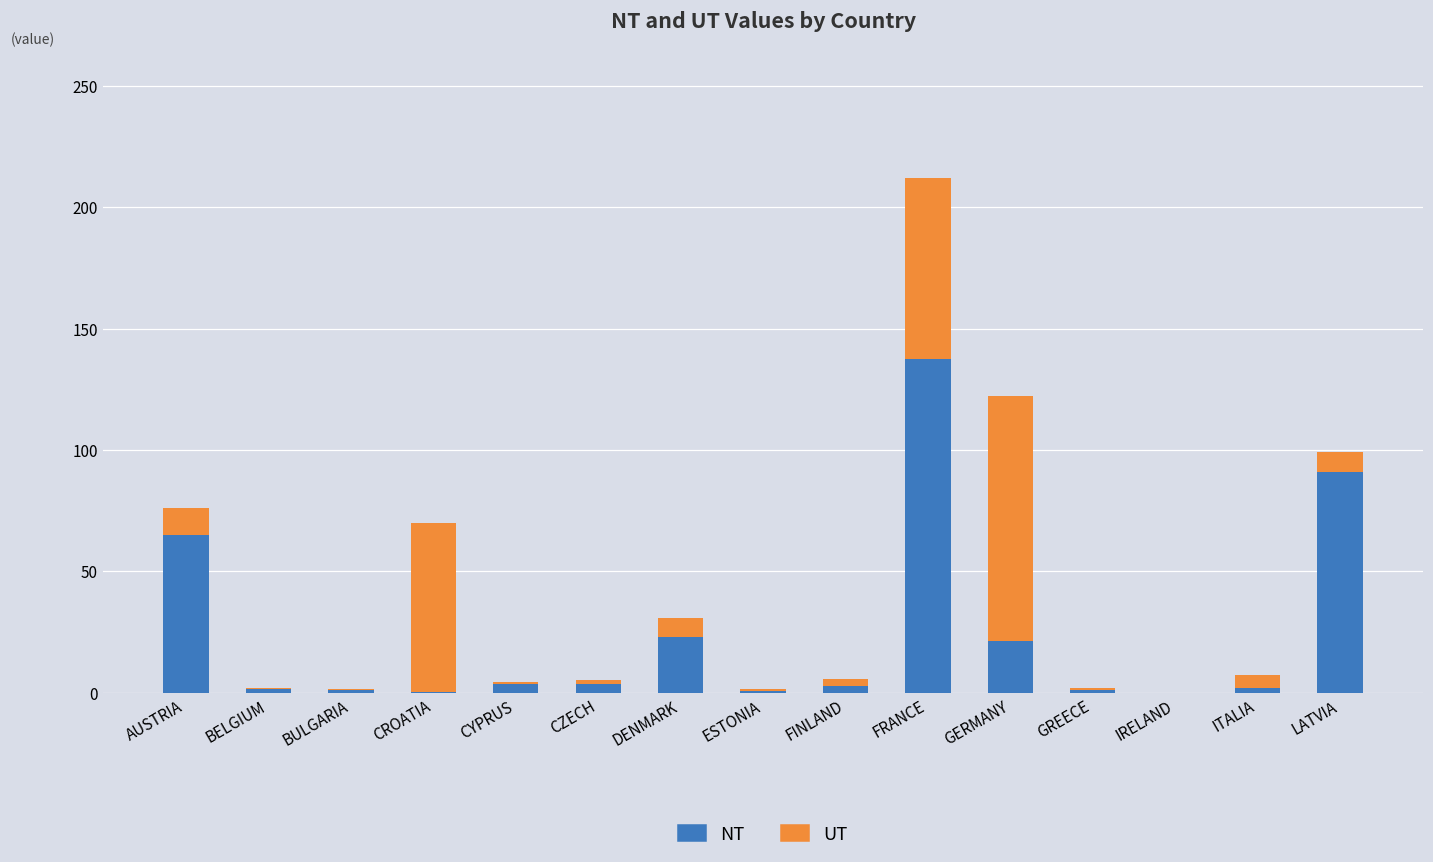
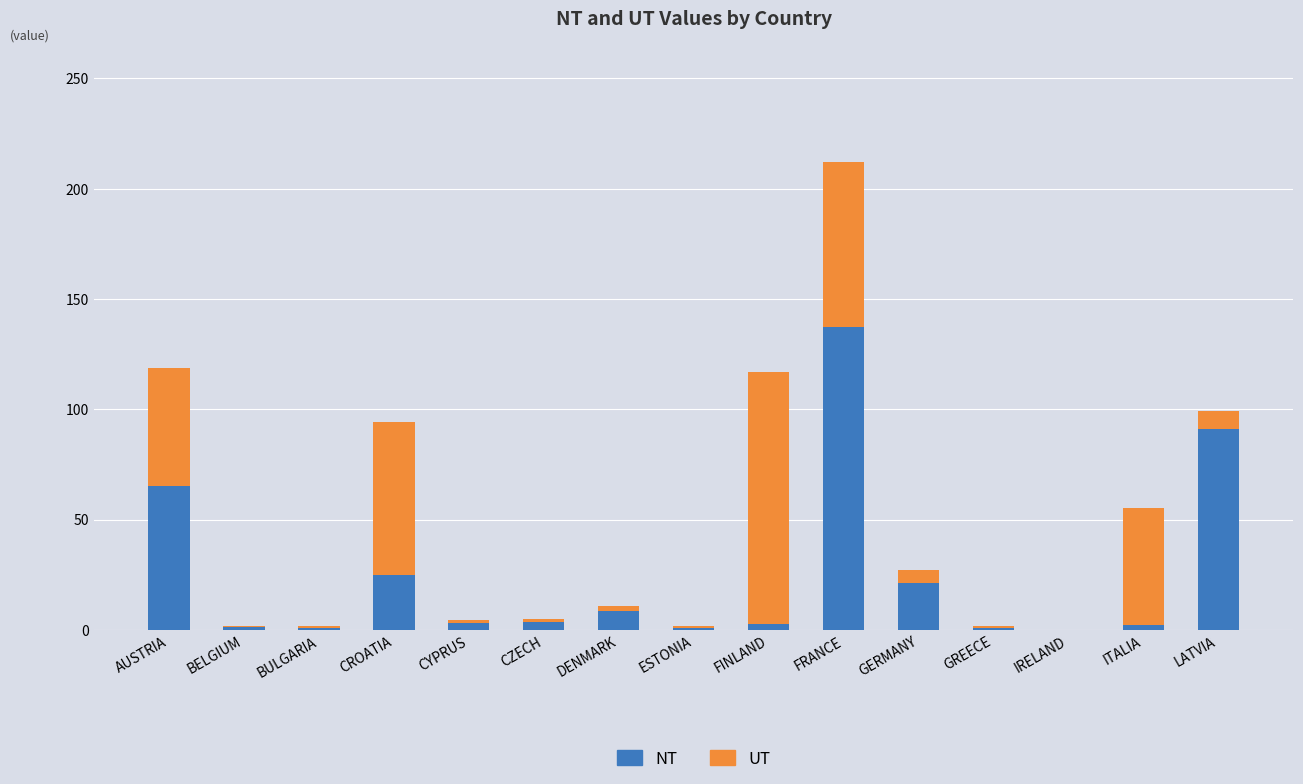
UT, AUSTRIA: 11 -> 53
NT, CROATIA: 0 -> 25
NT, DENMARK: 23 -> 9
UT, DENMARK: 8 -> 2
UT, FINLAND: 3 -> 114
UT, GERMANY: 101 -> 6
UT, ITALIA: 5 -> 53
